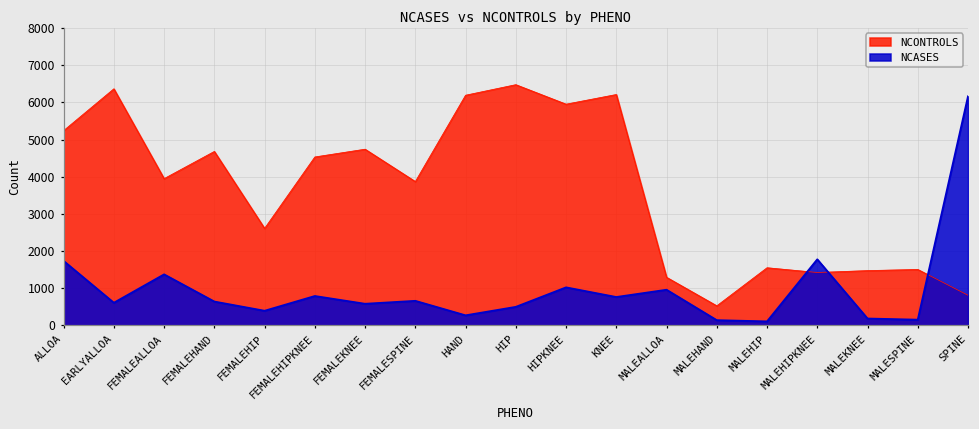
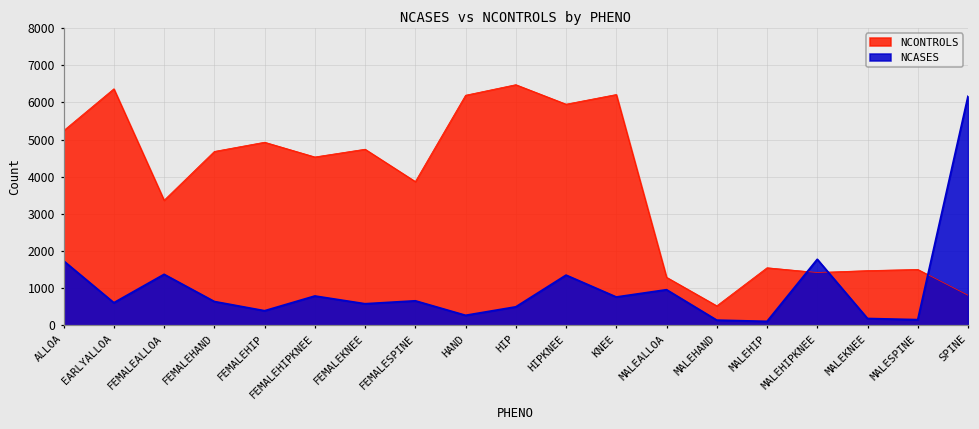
NCONTROLS, FEMALEALLOA: 3900 -> 3400
NCONTROLS, FEMALEHIP: 2600 -> 4900
NCASES, HIPKNEE: 1000 -> 1400
